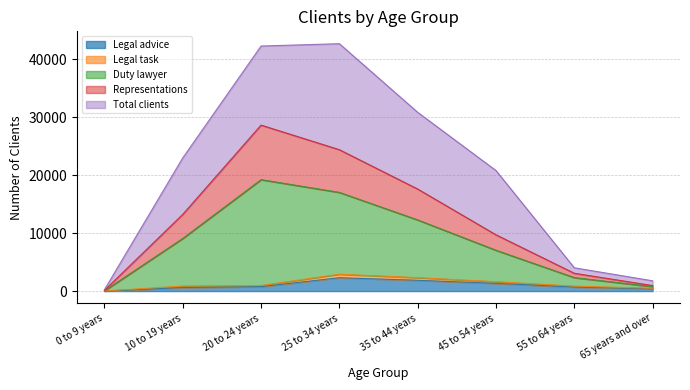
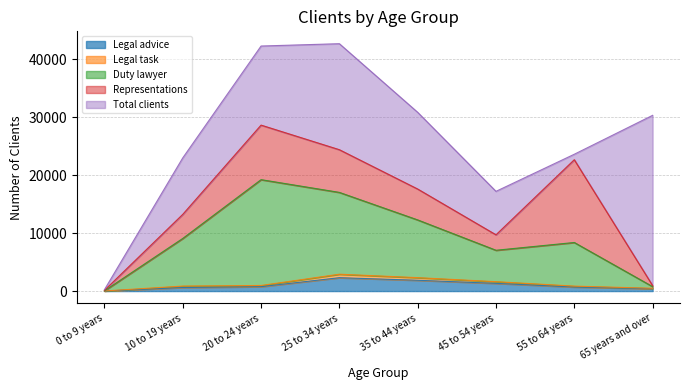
Total clients, 45 to 54 years: 11000 -> 8000
Duty lawyer, 55 to 64 years: 1000 -> 8000
Representations, 55 to 64 years: 1000 -> 14000
Total clients, 65 years and over: 1000 -> 29000
